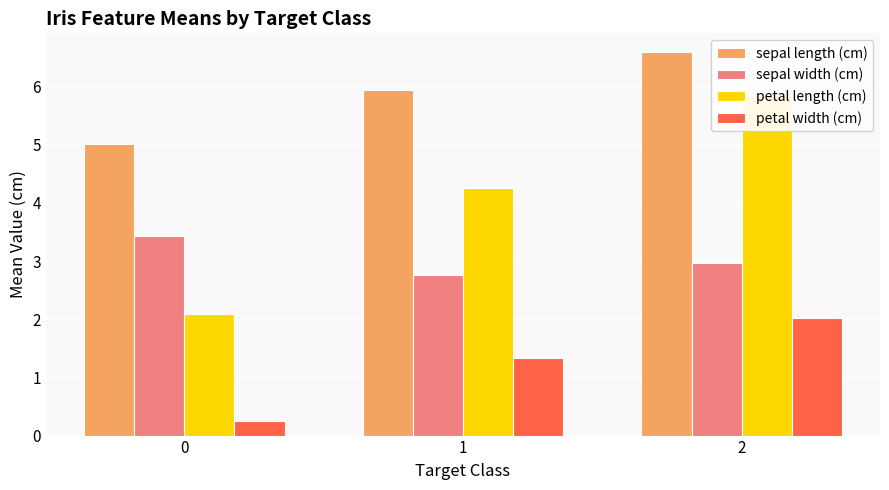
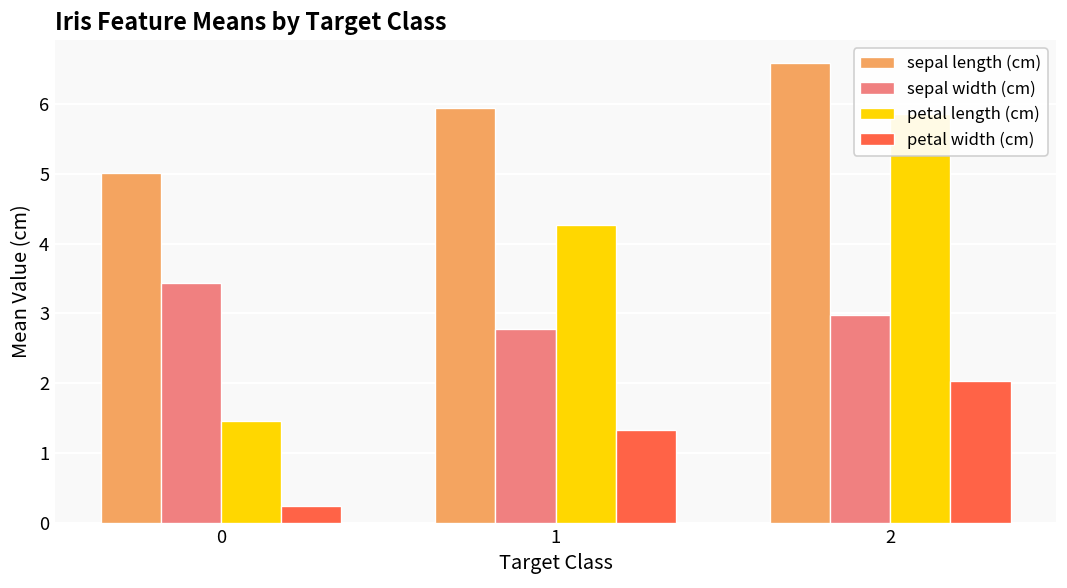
petal length (cm), 0: 2.1 -> 1.5
